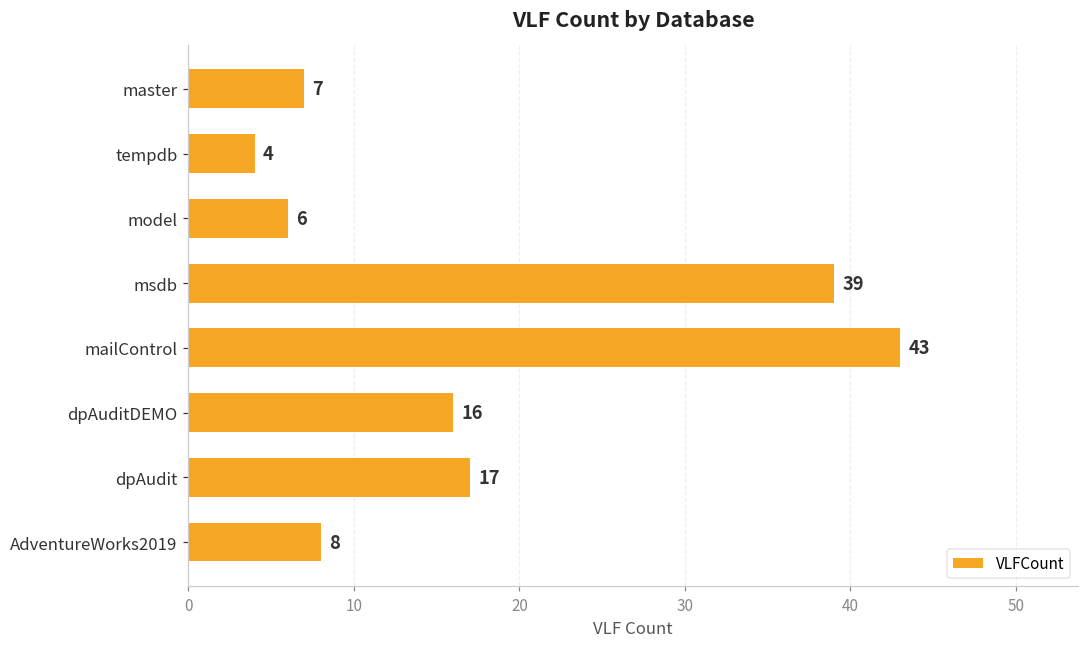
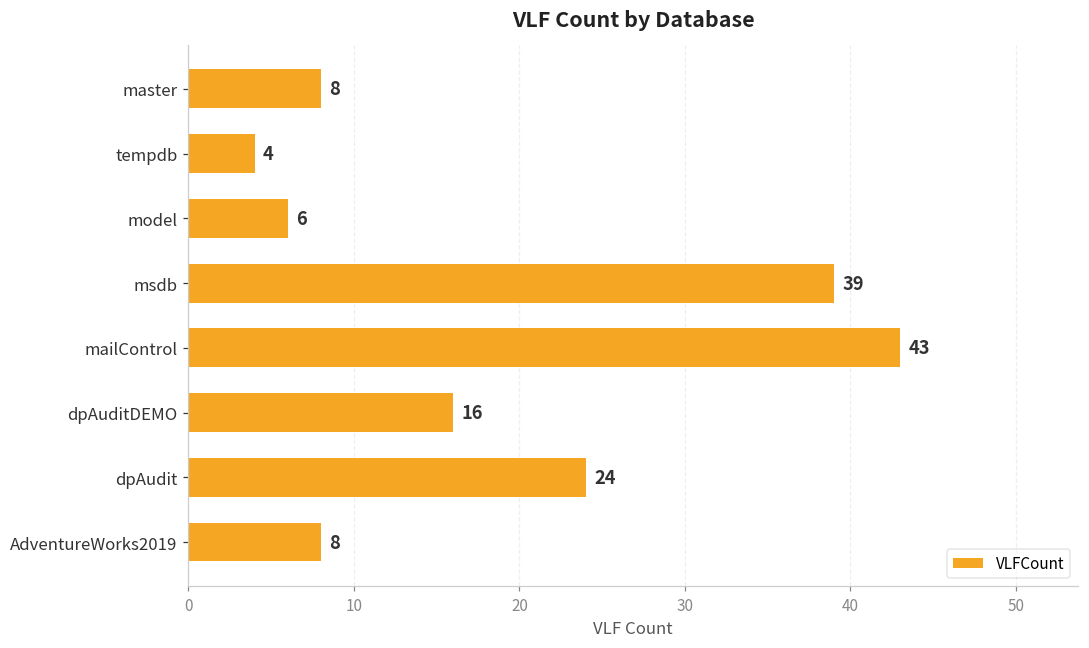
master: 7 -> 8
dpAudit: 17 -> 24
